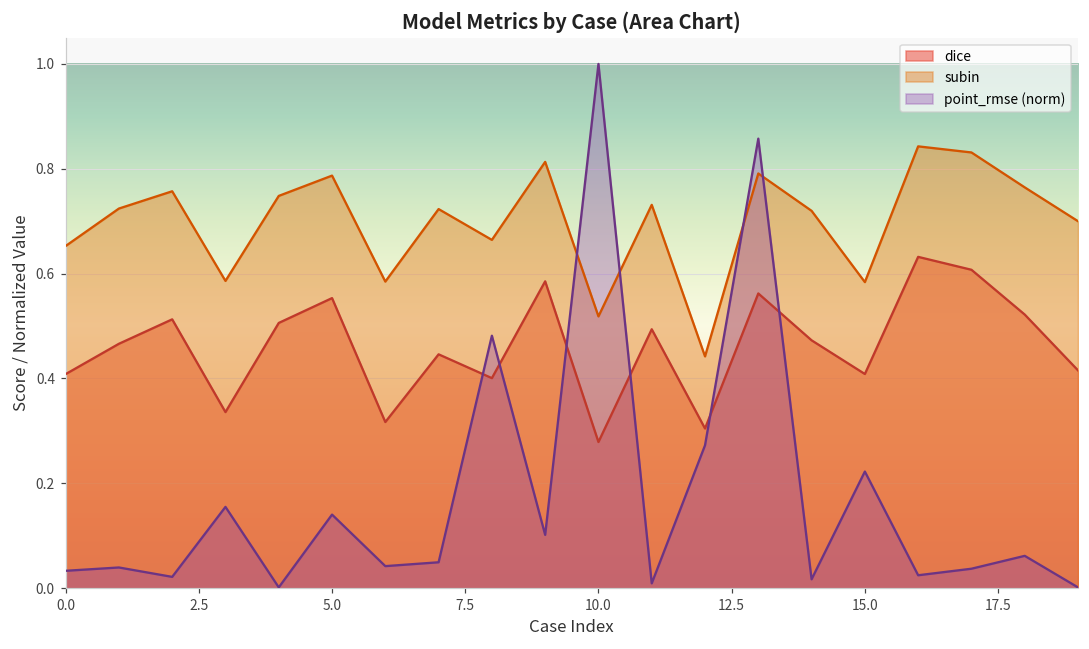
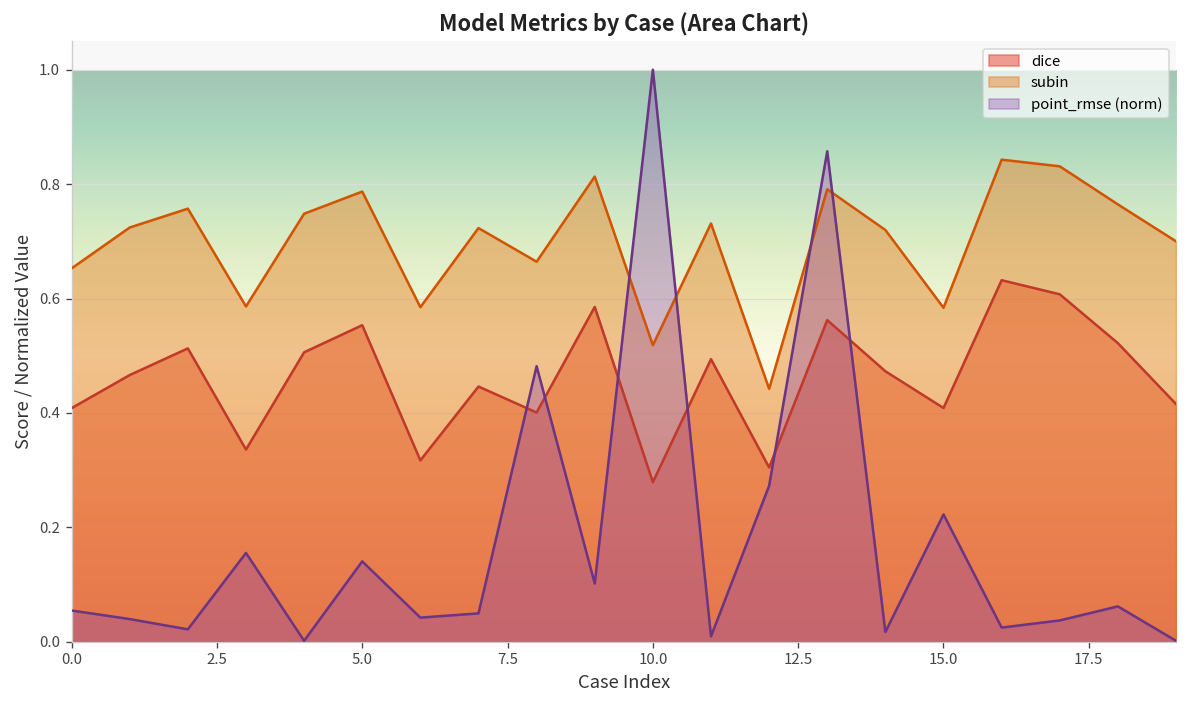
point_rmse (norm), 0.0: 0.03 -> 0.05
